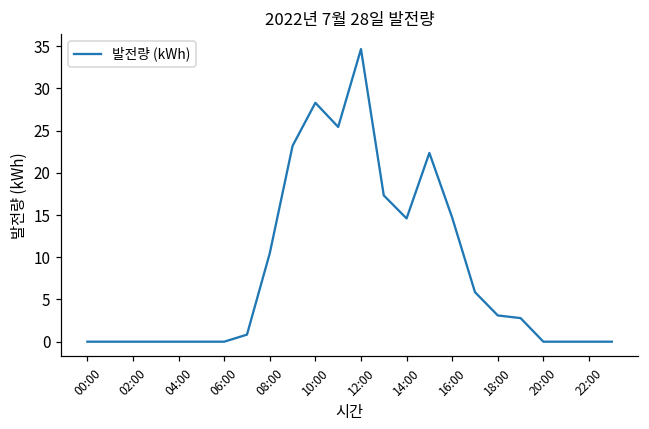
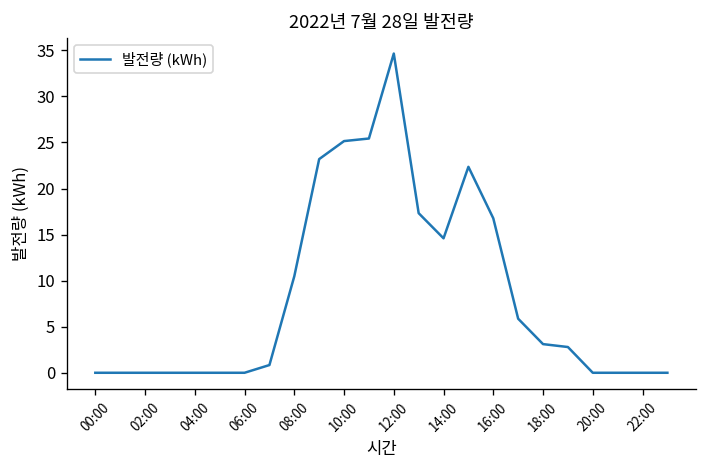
10:00: 28 -> 25
16:00: 15 -> 17
